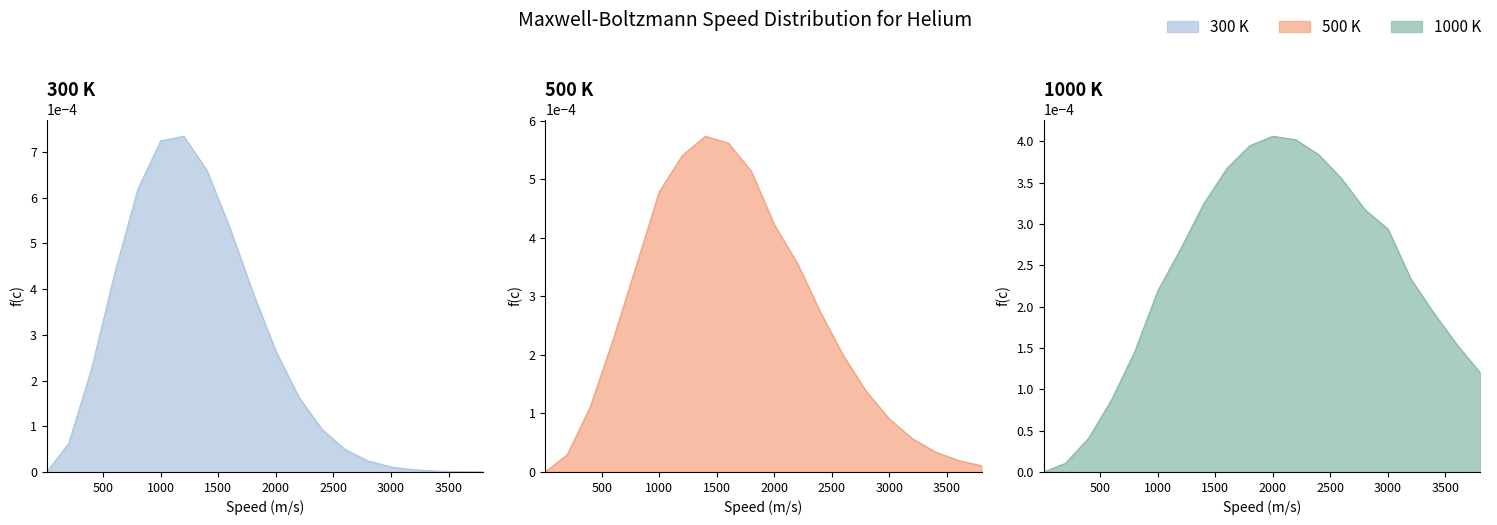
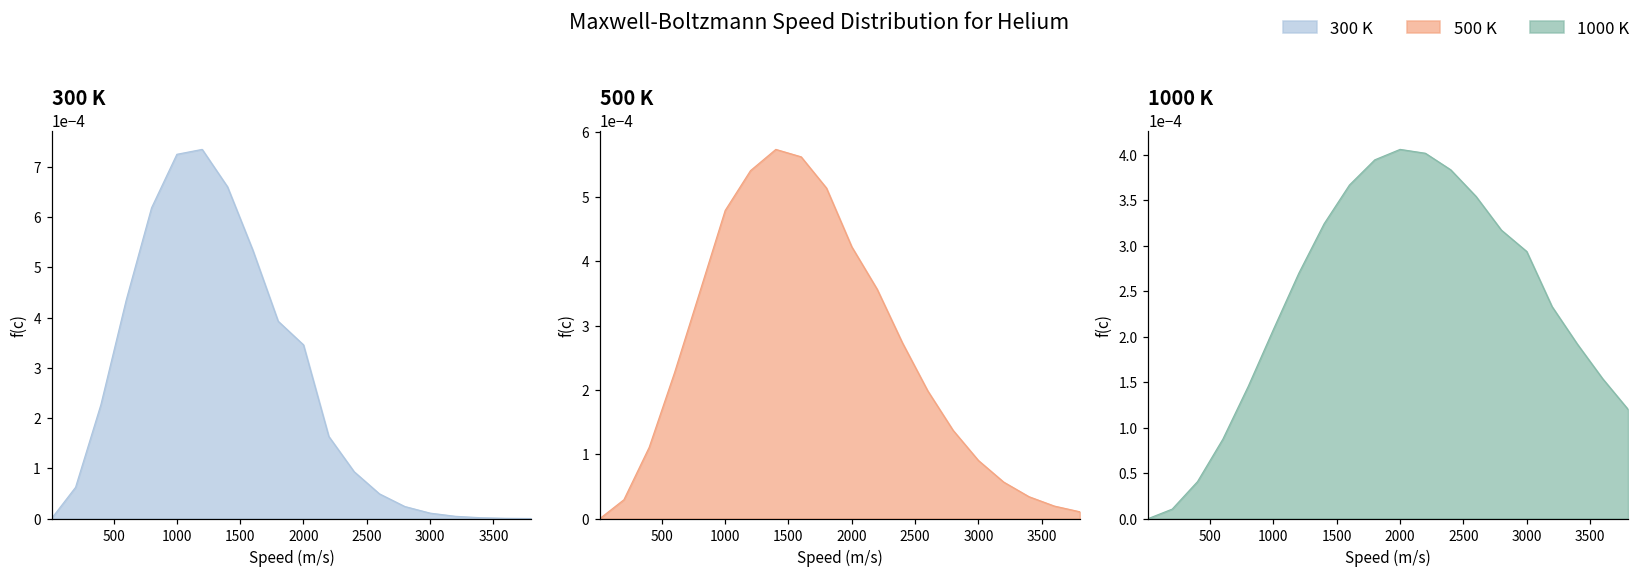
300 K, 2000: 0.00026 -> 0.00035
1000 K, 1000: 0.00022 -> 0.00021
